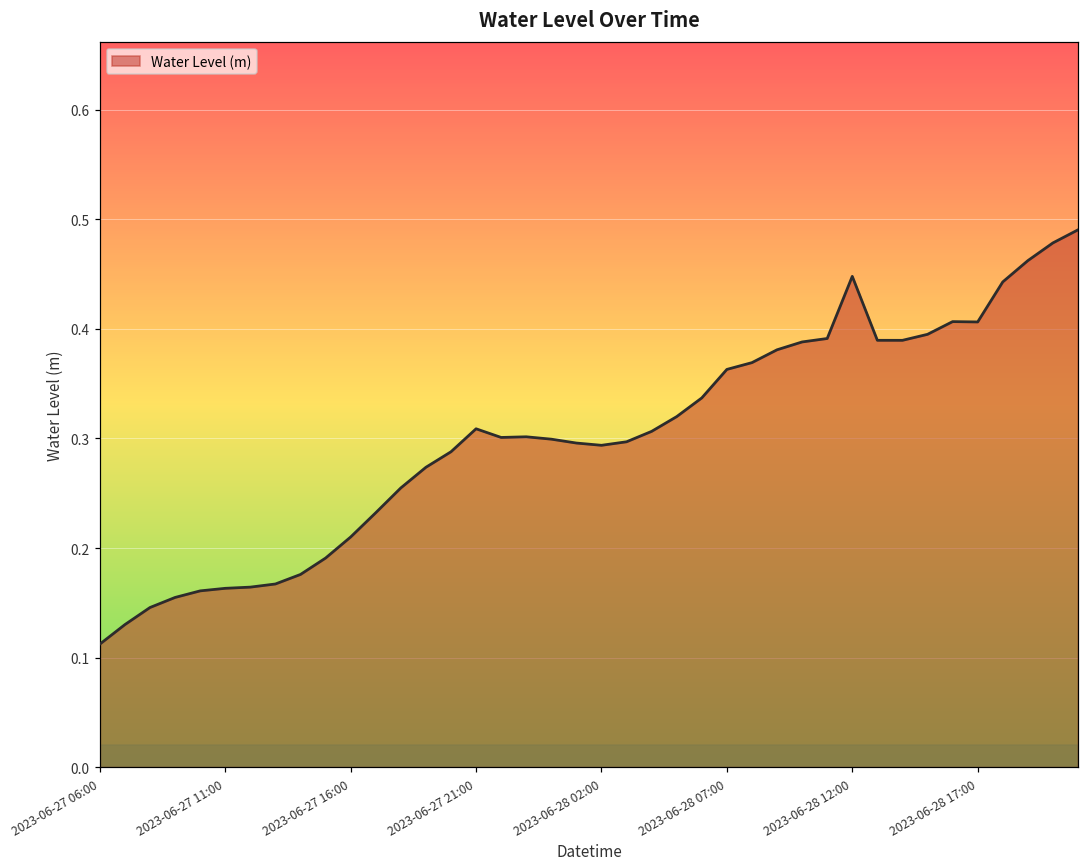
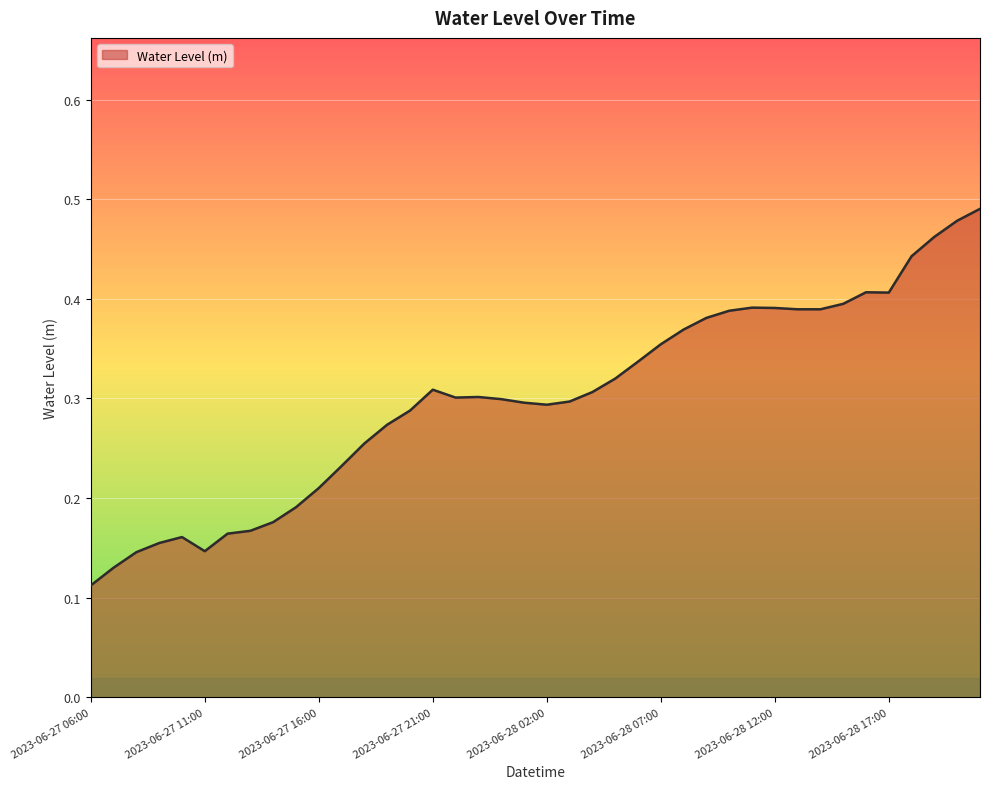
2023-06-27 11:00: 0.16 -> 0.15
2023-06-28 07:00: 0.36 -> 0.35
2023-06-28 12:00: 0.45 -> 0.39
